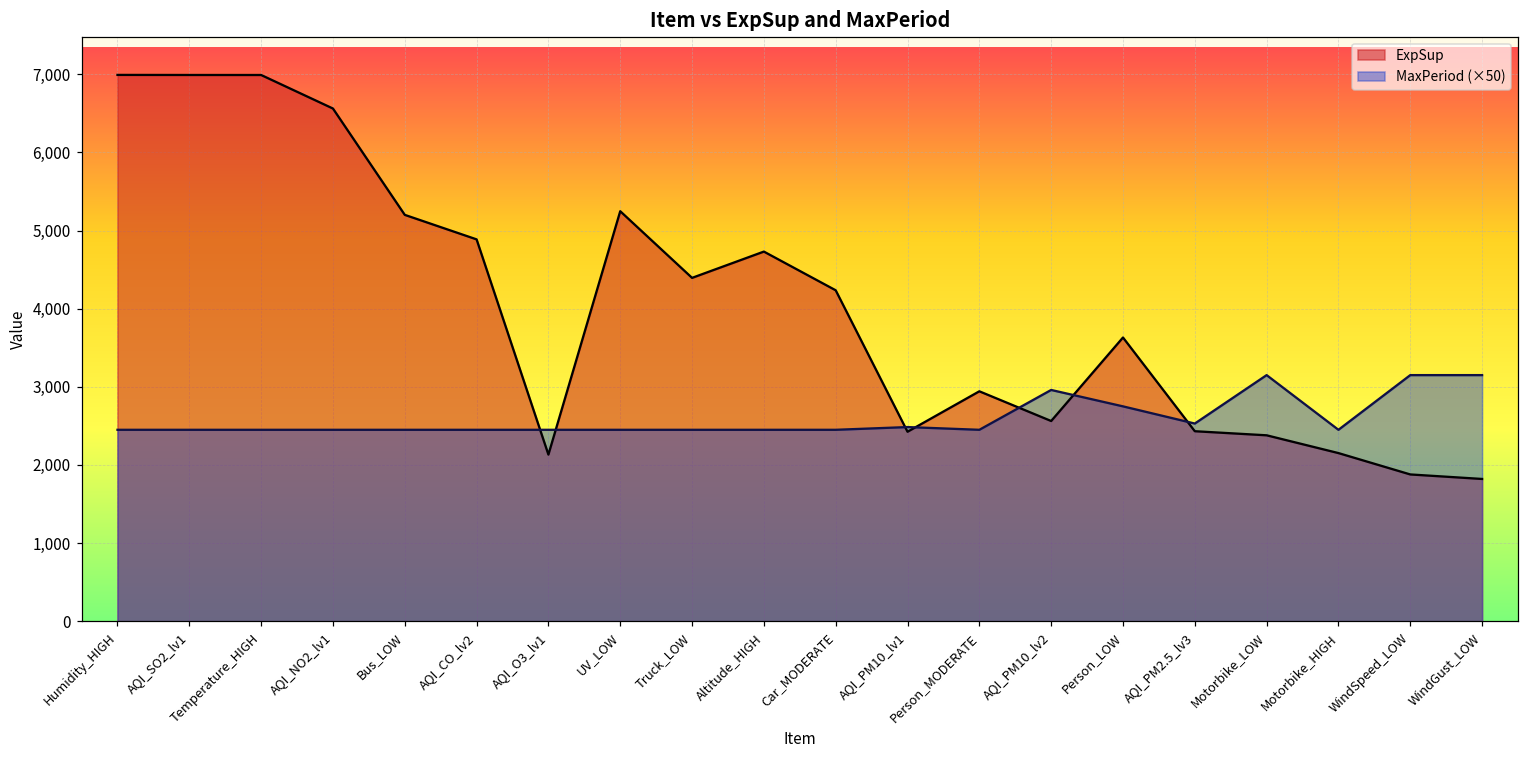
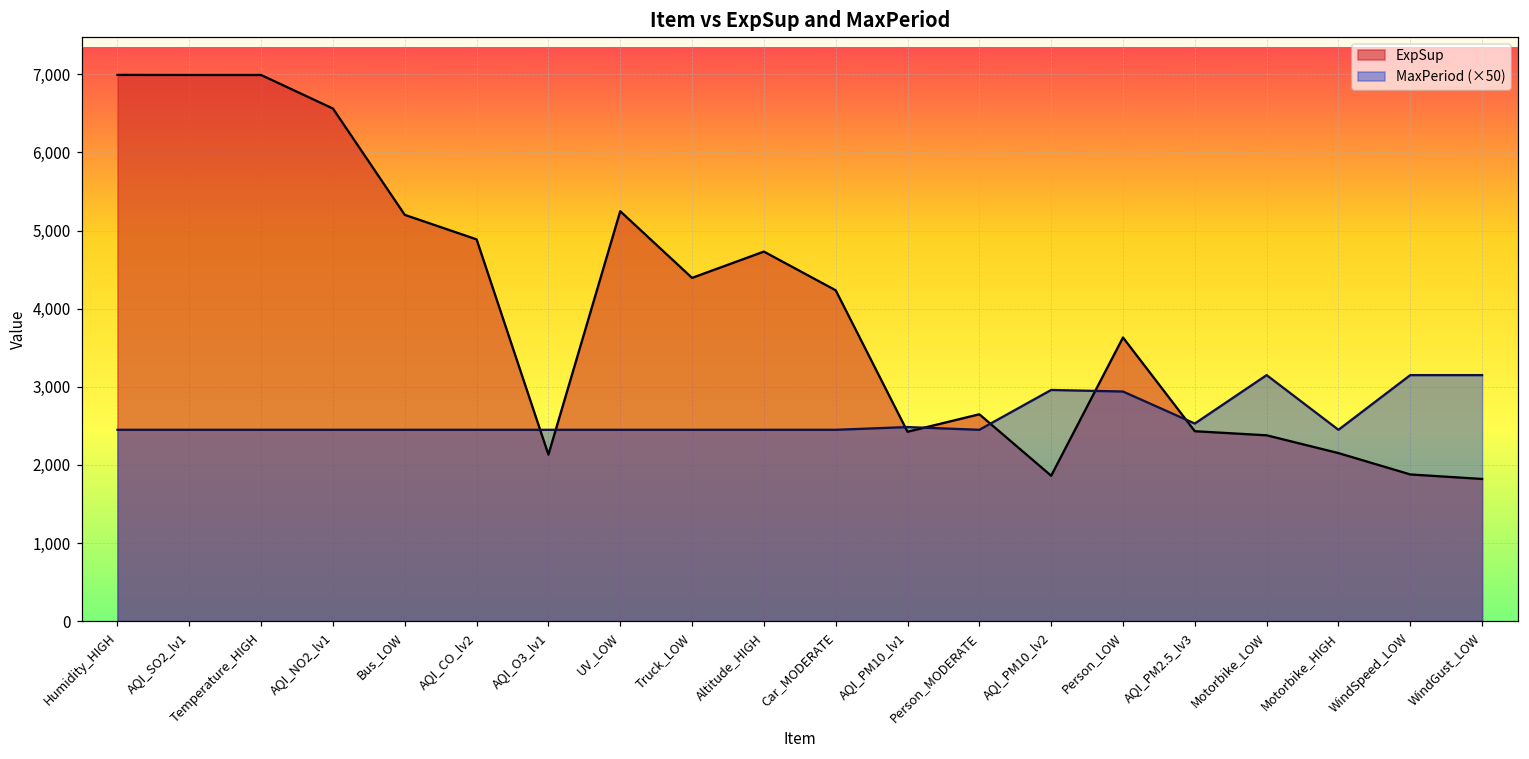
ExpSup, Person_MODERATE: 2,900 -> 2,600
ExpSup, AQI_PM10_lv2: 2,600 -> 1,900
MaxPeriod (×50), Person_LOW: 2,800 -> 2,900
